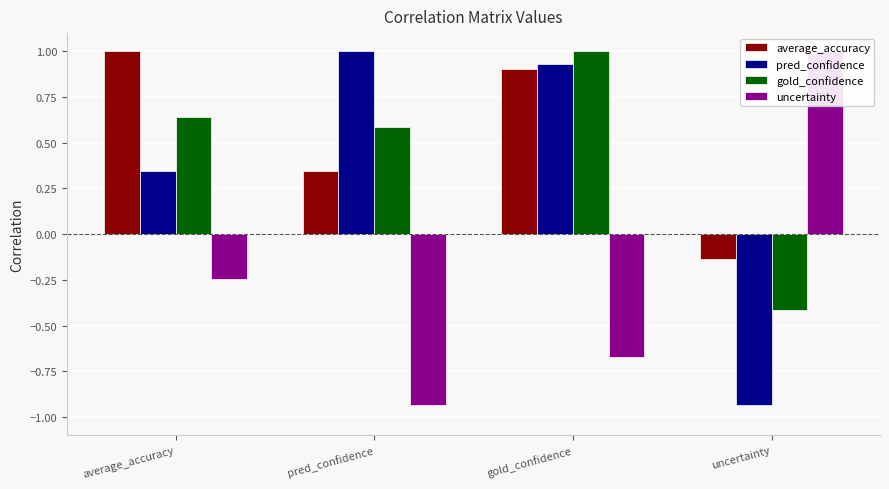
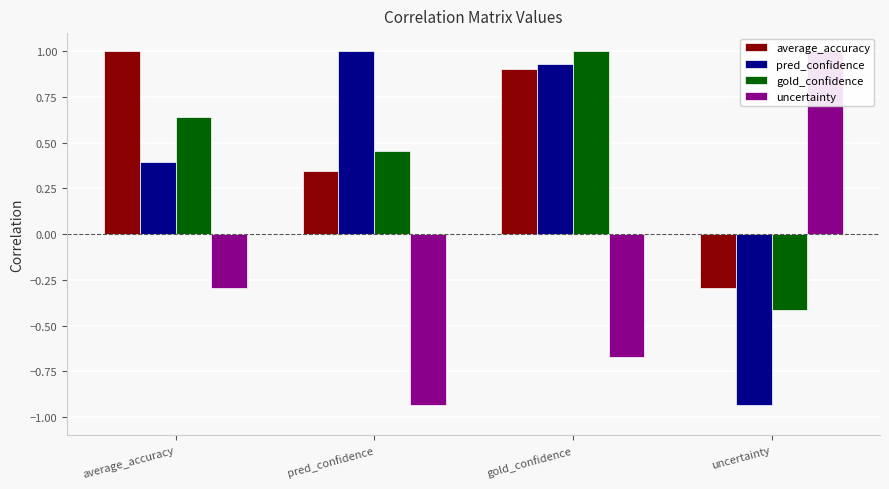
pred_confidence, average_accuracy: 0.35 -> 0.40
uncertainty, average_accuracy: -0.24 -> -0.29
gold_confidence, pred_confidence: 0.59 -> 0.46
average_accuracy, uncertainty: -0.14 -> -0.29
